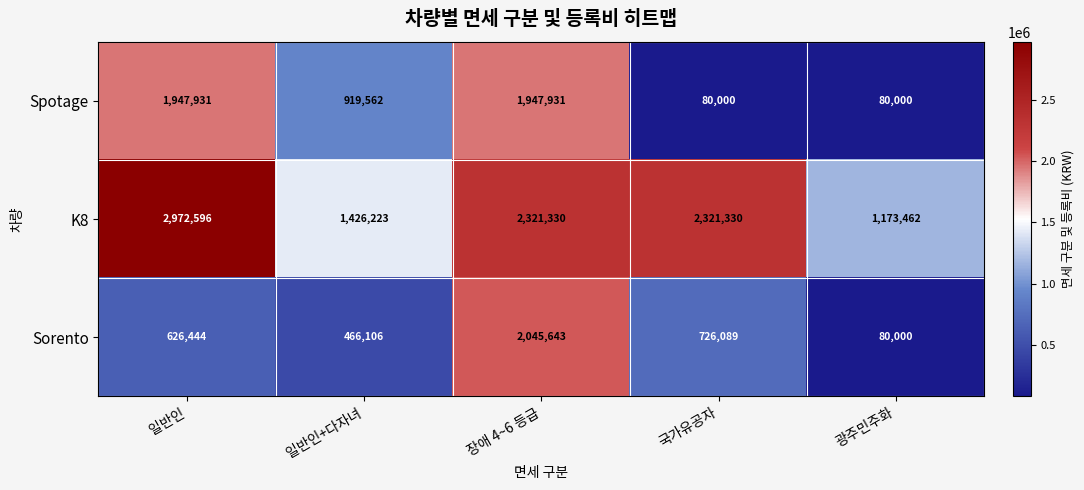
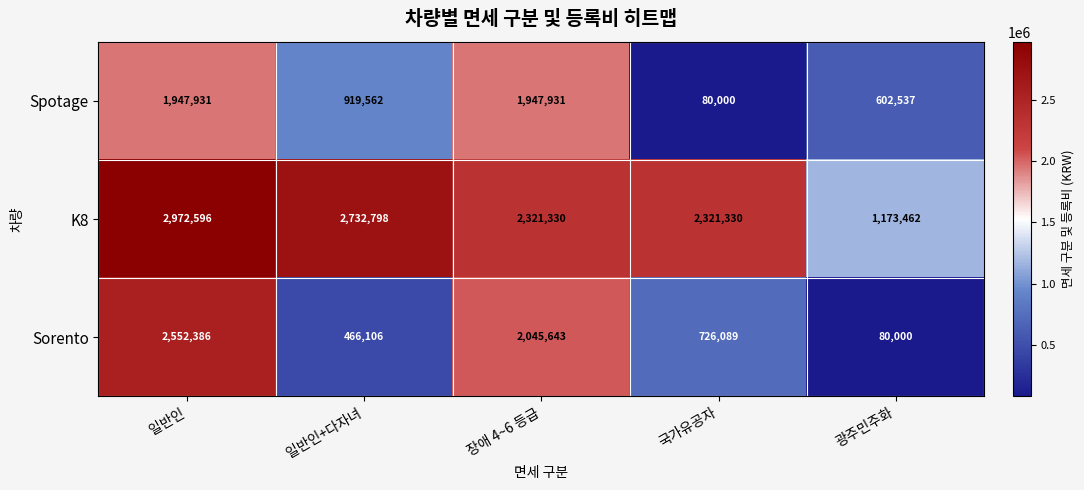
Spotage, 광주민주화: 80,000 -> 602,537
K8, 일반인+다자녀: 1,426,223 -> 2,732,798
Sorento, 일반인: 626,444 -> 2,552,386
